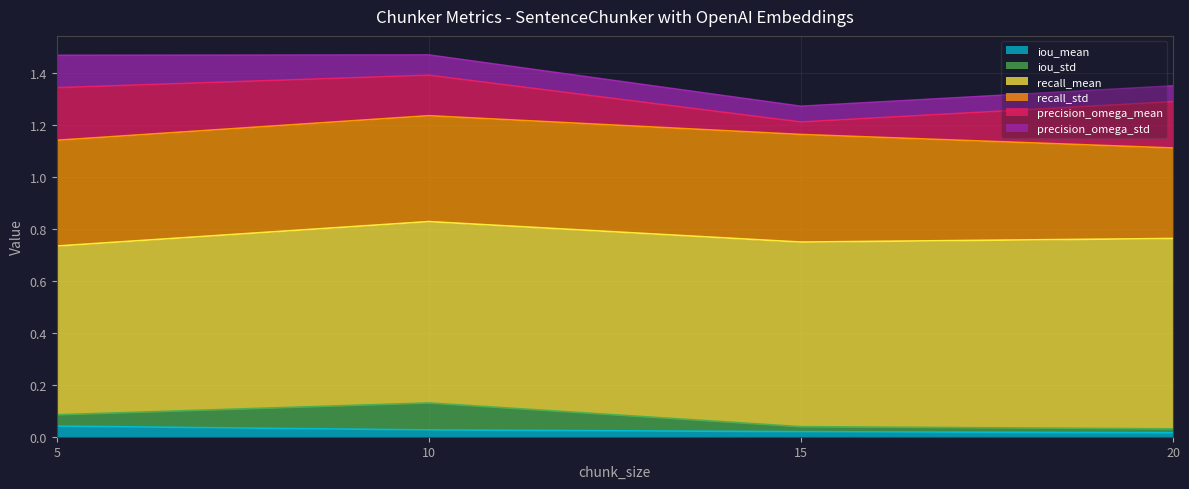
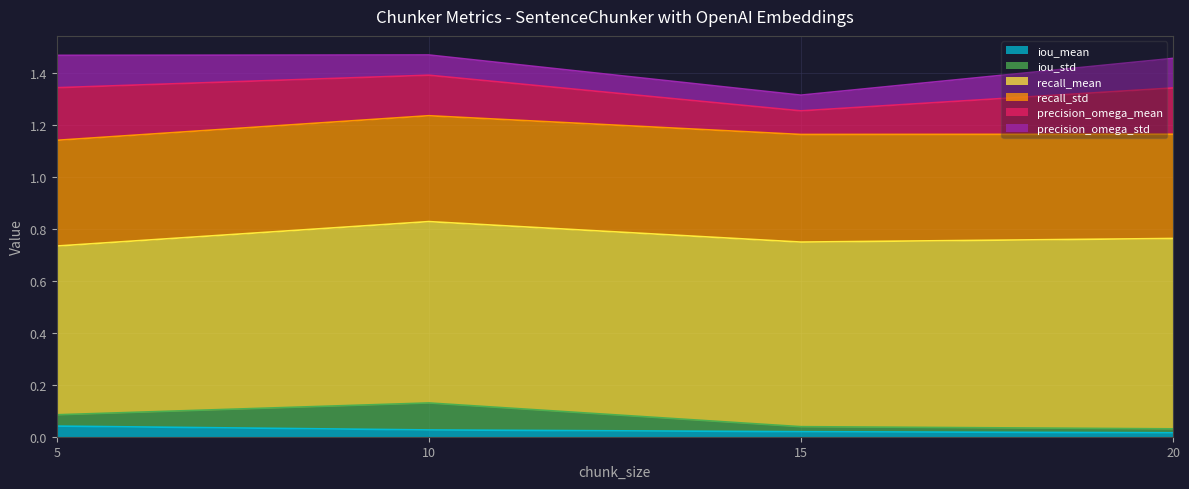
precision_omega_mean, 15: 0.05 -> 0.09
recall_std, 20: 0.35 -> 0.40
precision_omega_std, 20: 0.06 -> 0.11
